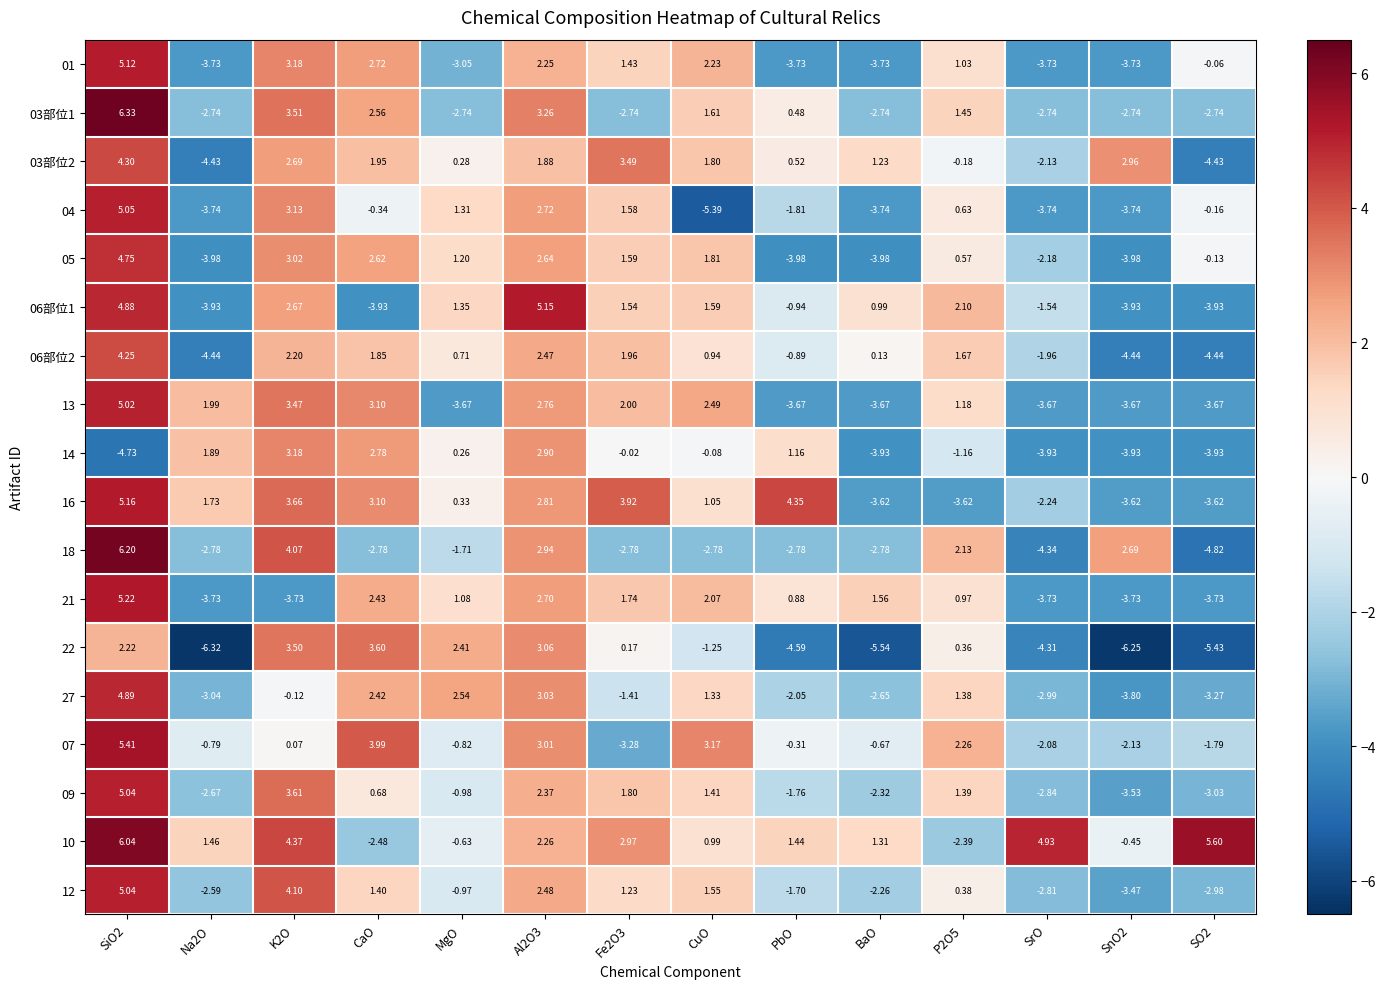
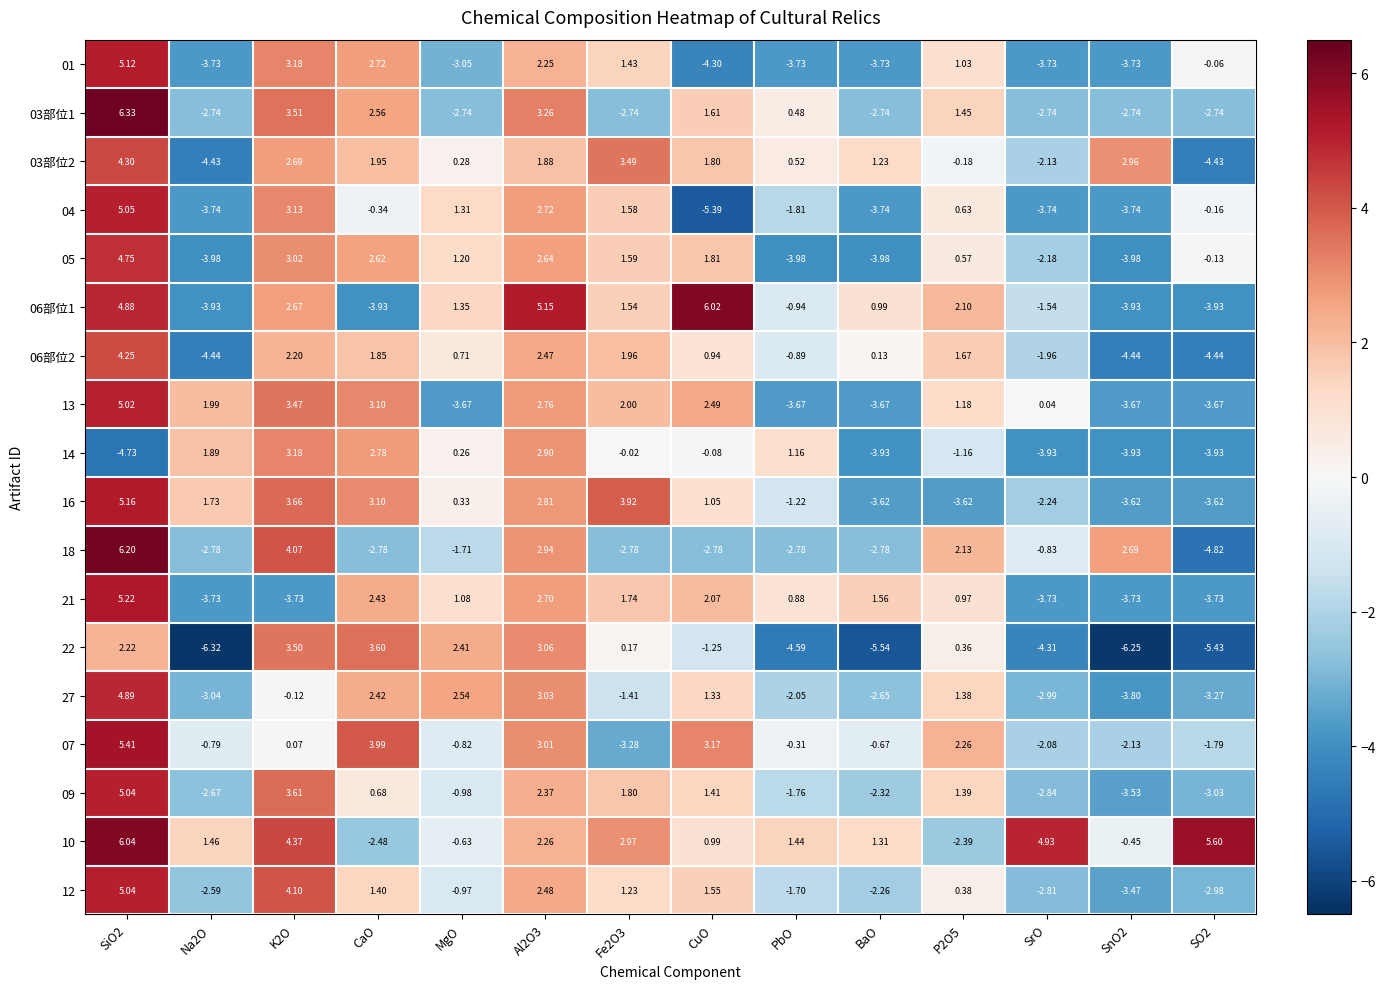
01, CuO: 2.23 -> -4.30
06部位1, CuO: 1.59 -> 6.02
13, SrO: -3.67 -> 0.04
16, PbO: 4.35 -> -1.22
18, SrO: -4.34 -> -0.83
